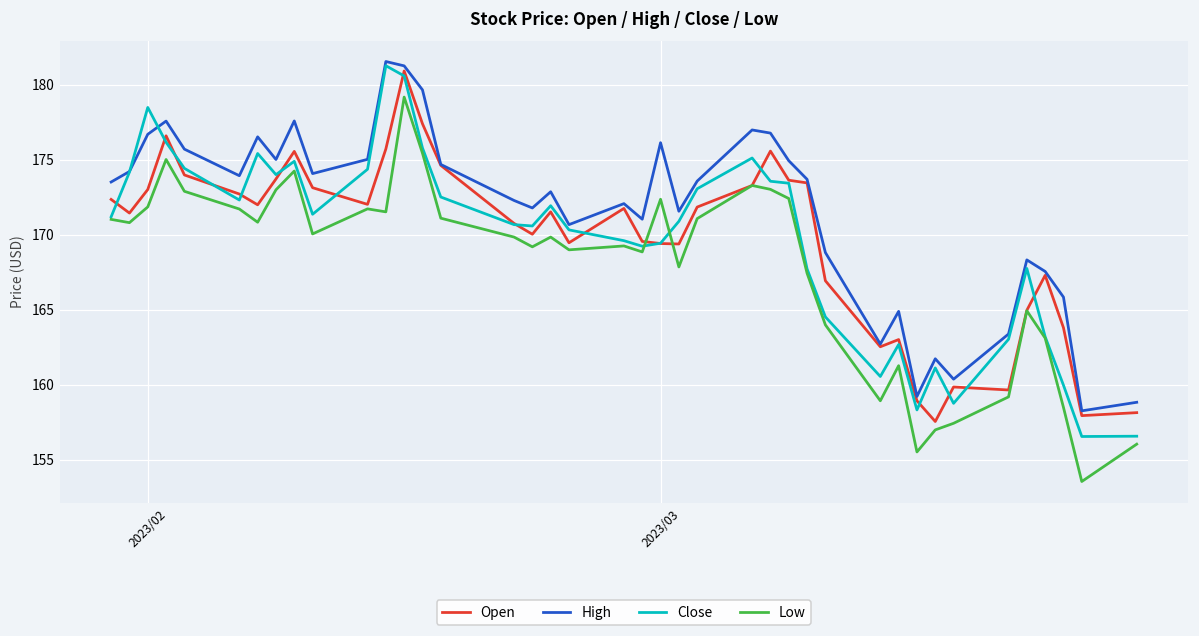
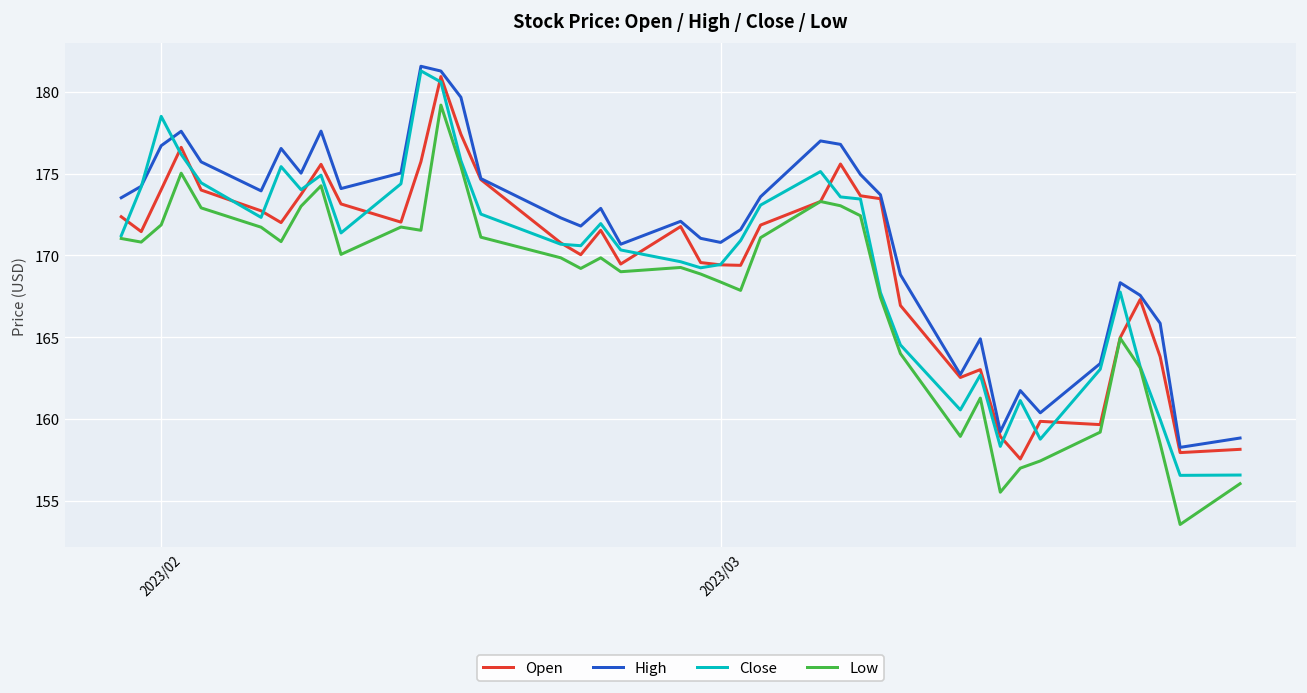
Open, 2023/02: 173.0 -> 174.0
High, 2023/03: 176.1 -> 170.8
Low, 2023/03: 172.4 -> 168.4
